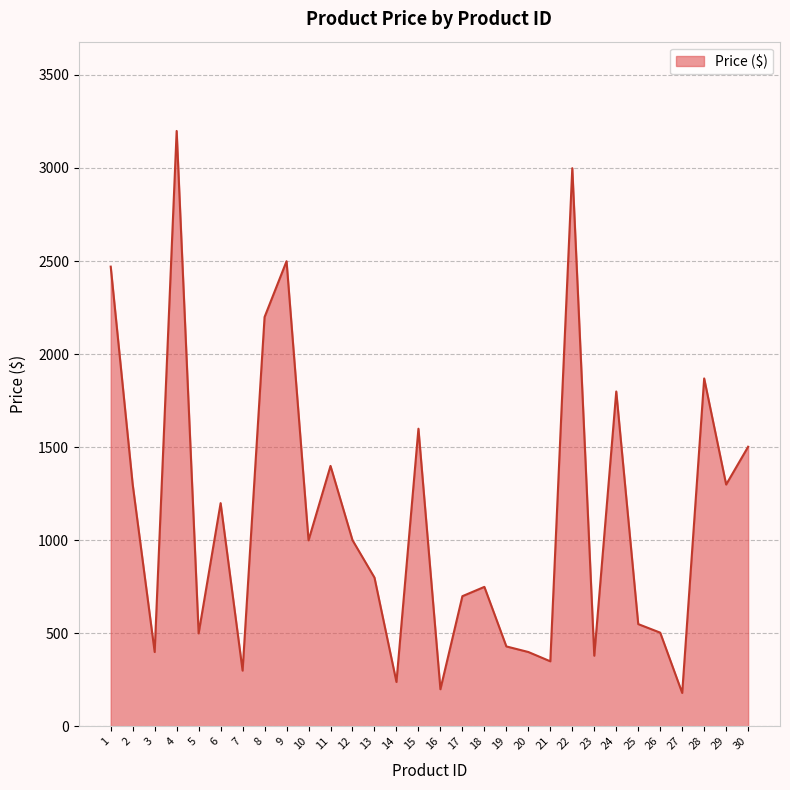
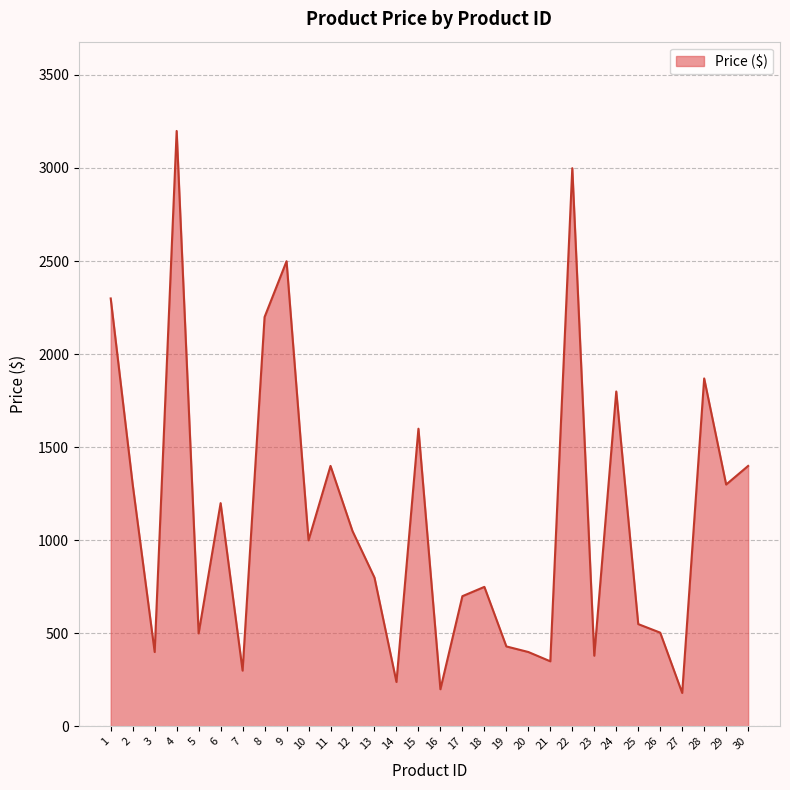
1: 2470 -> 2300
12: 1000 -> 1050
30: 1500 -> 1400
